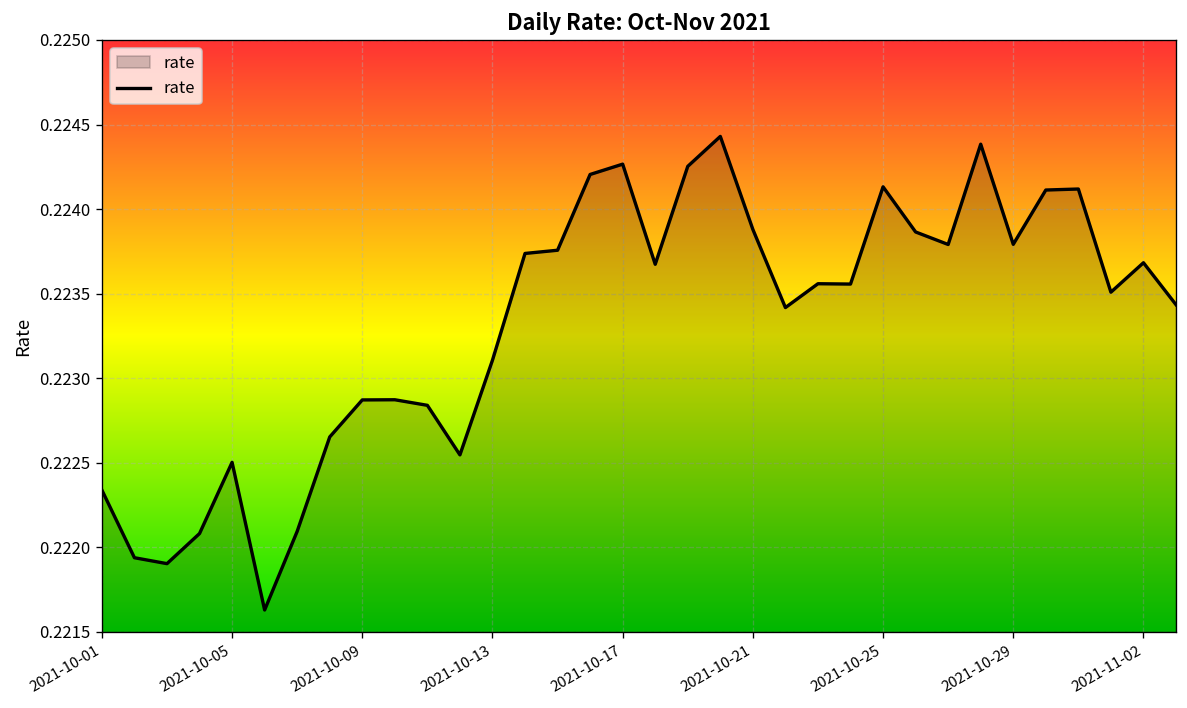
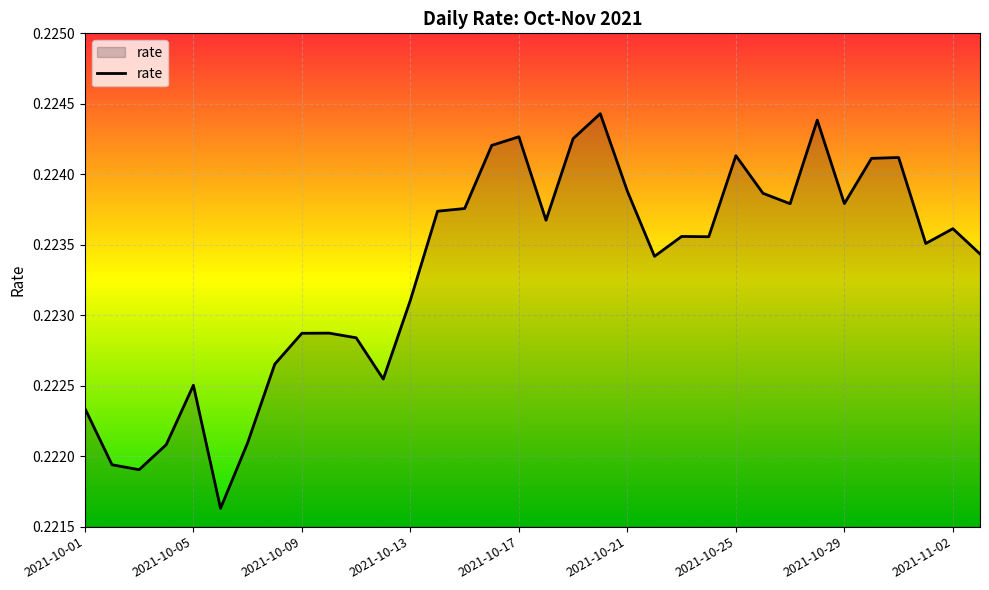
2021-11-02: 0.22368 -> 0.22361
